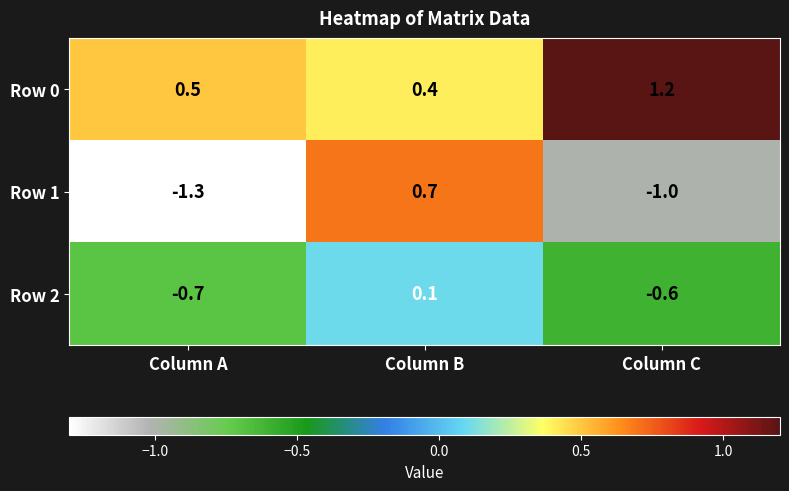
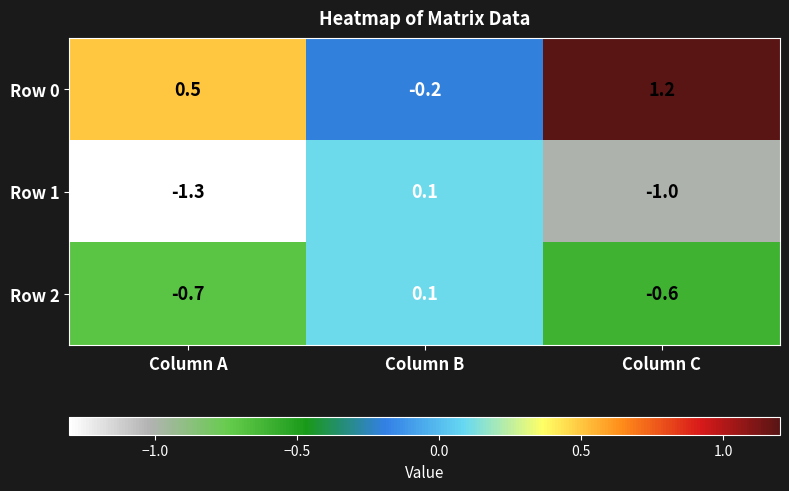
Row 0, Column B: 0.4 -> -0.2
Row 1, Column B: 0.7 -> 0.1
